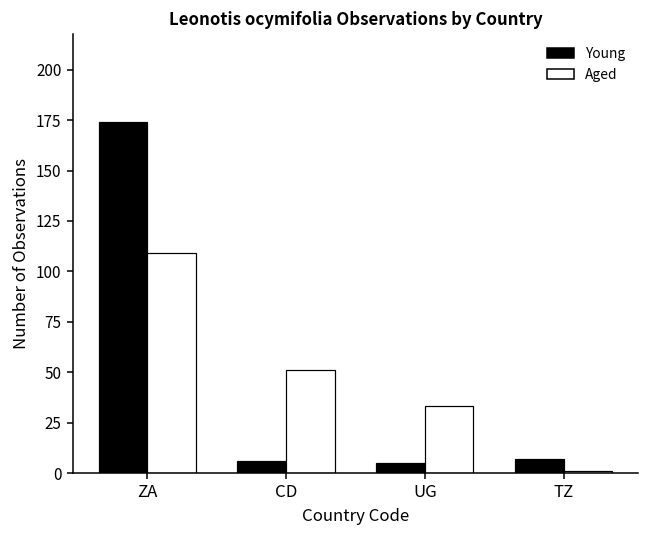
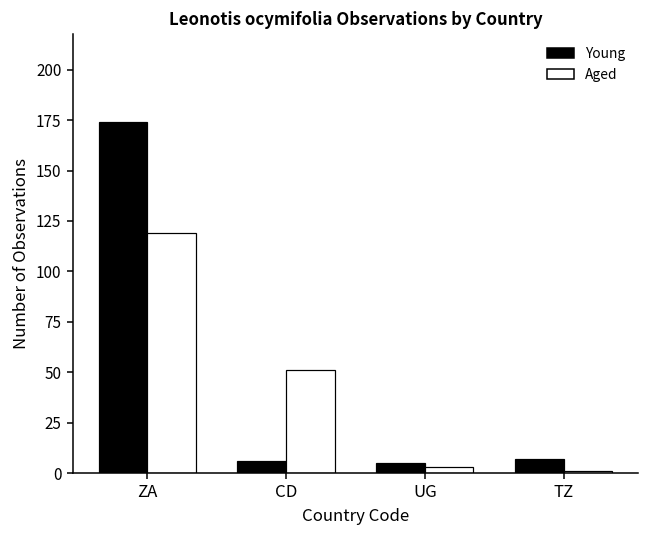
Aged, ZA: 109 -> 119
Aged, UG: 33 -> 3
